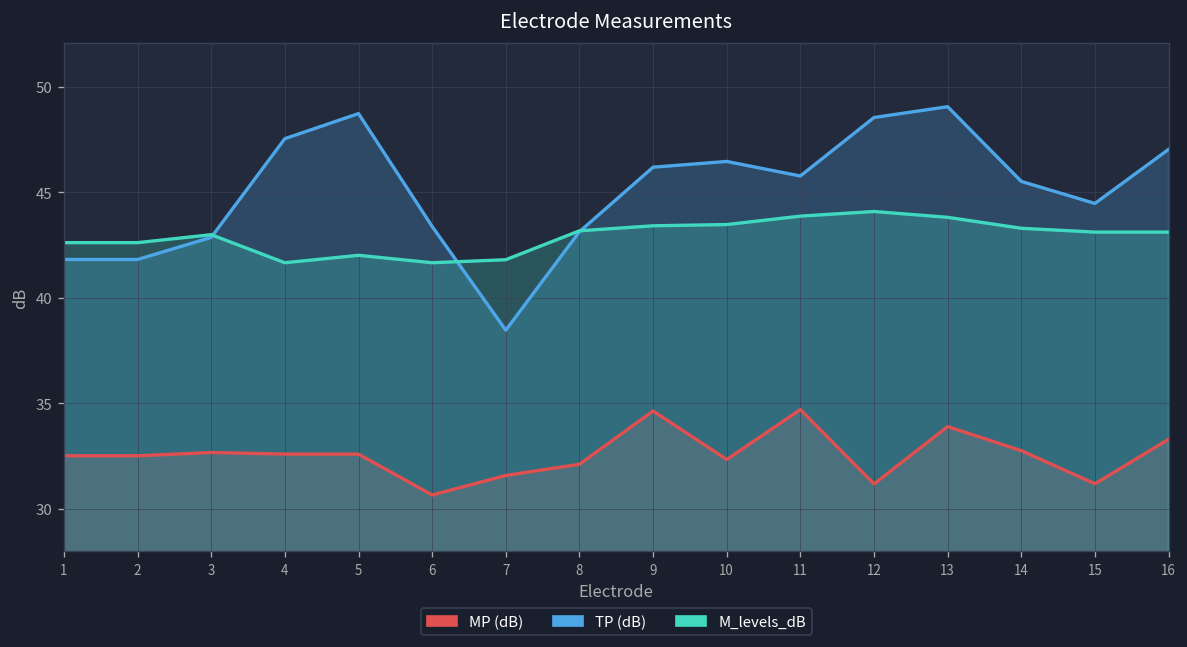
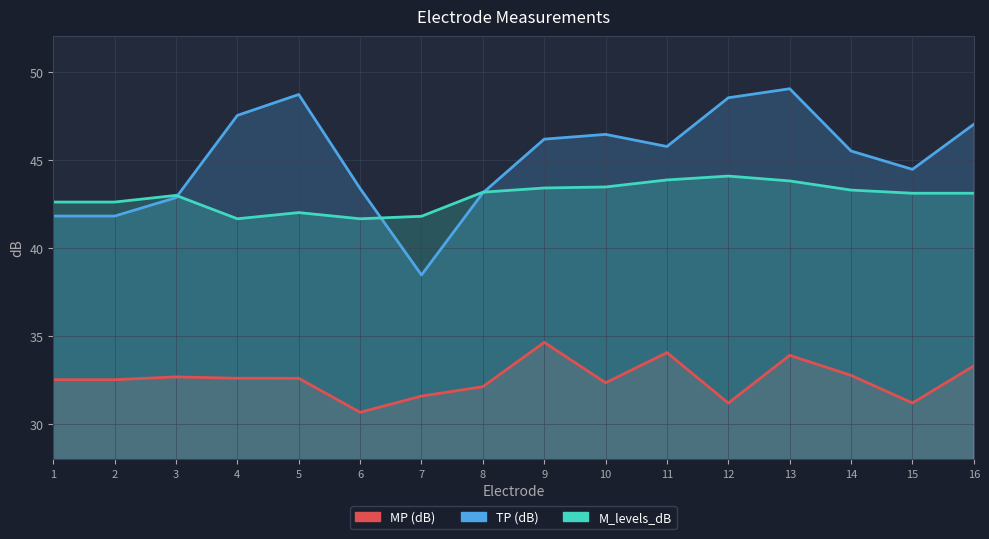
MP (dB), 11: 34.7 -> 34.1
